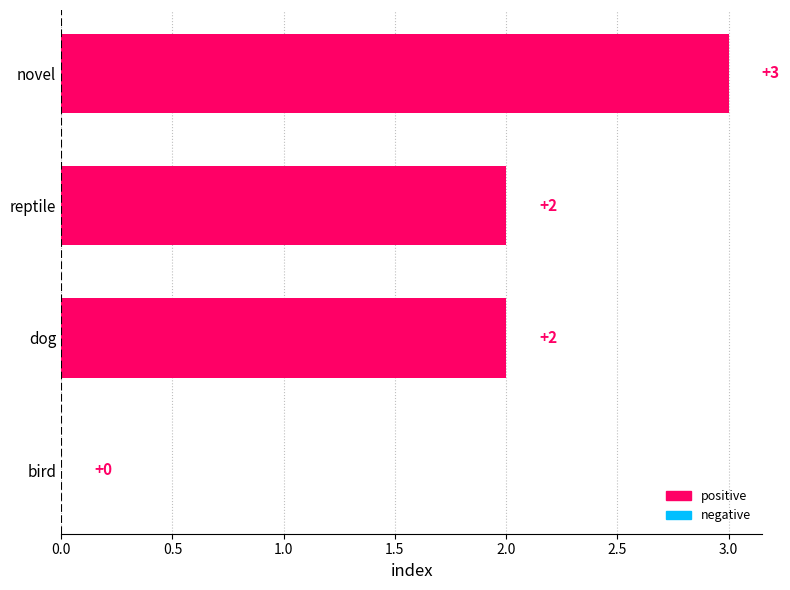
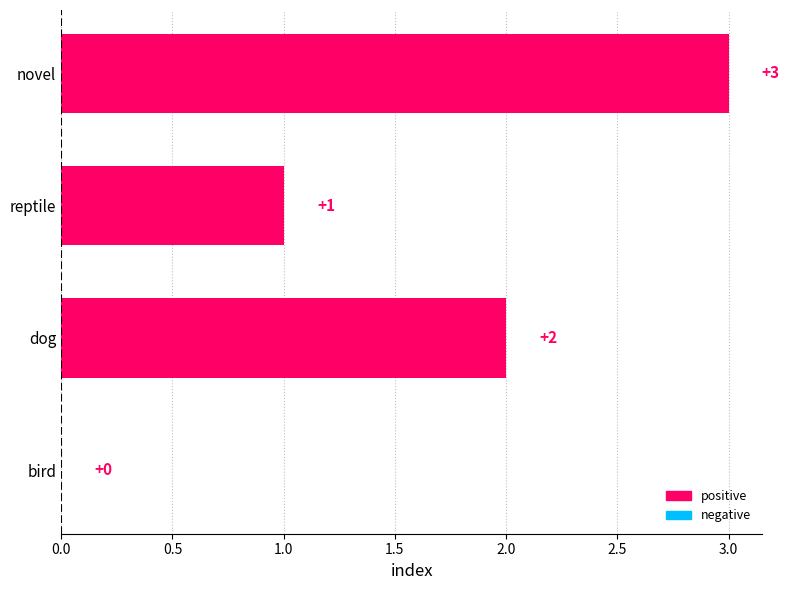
reptile: +2 -> +1
